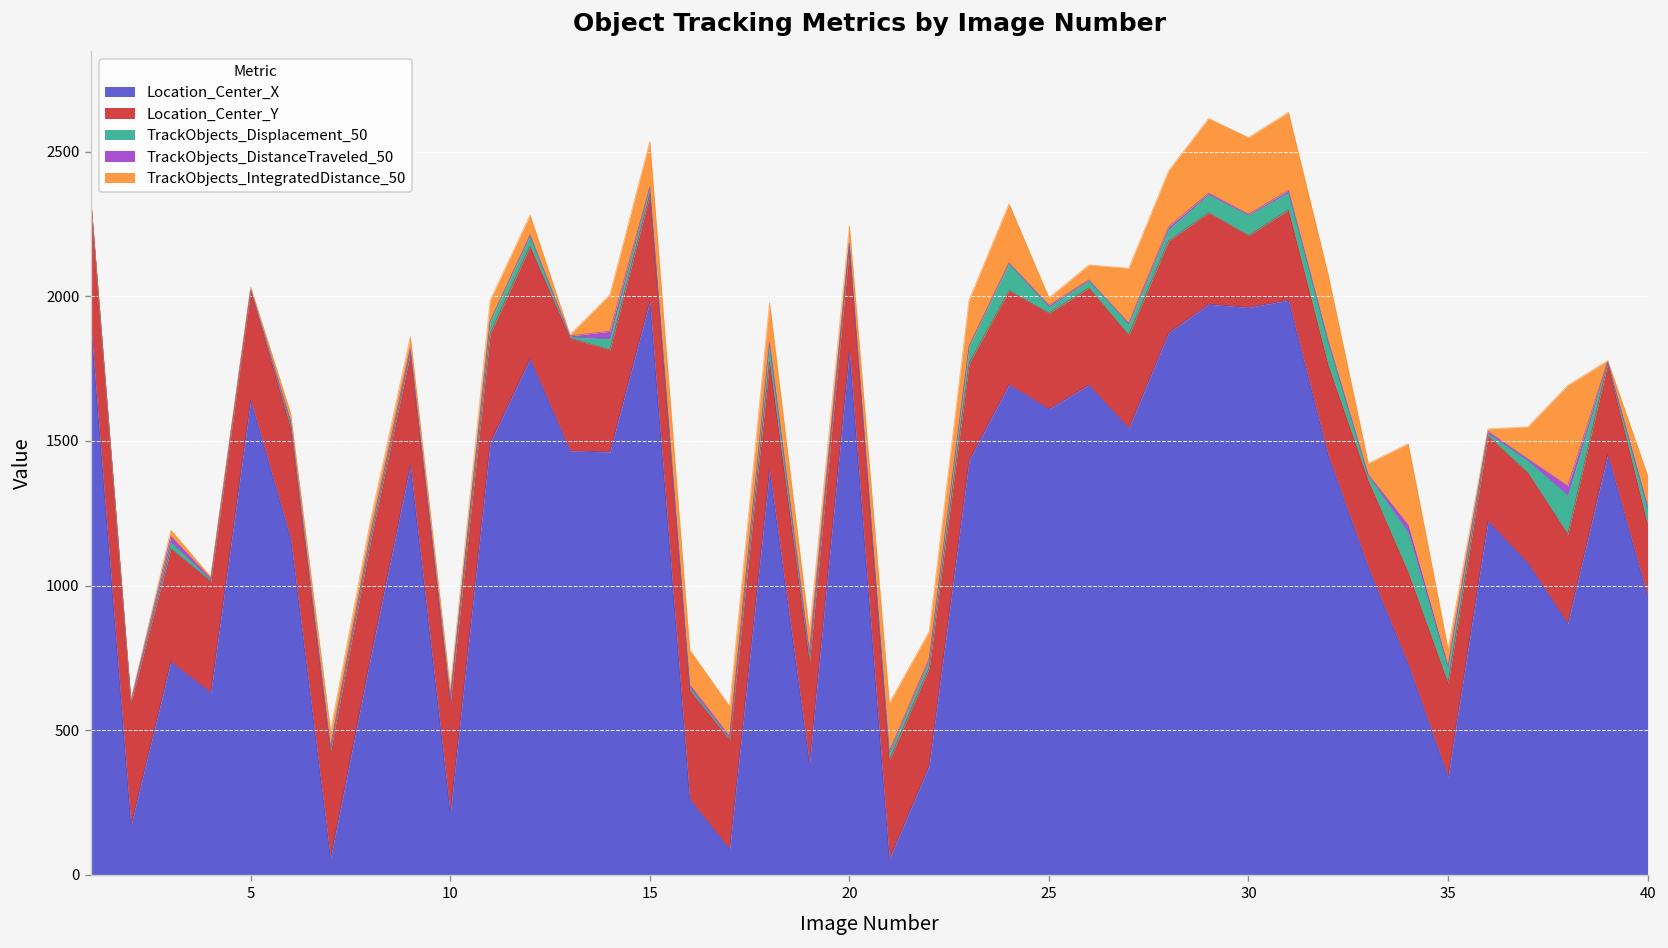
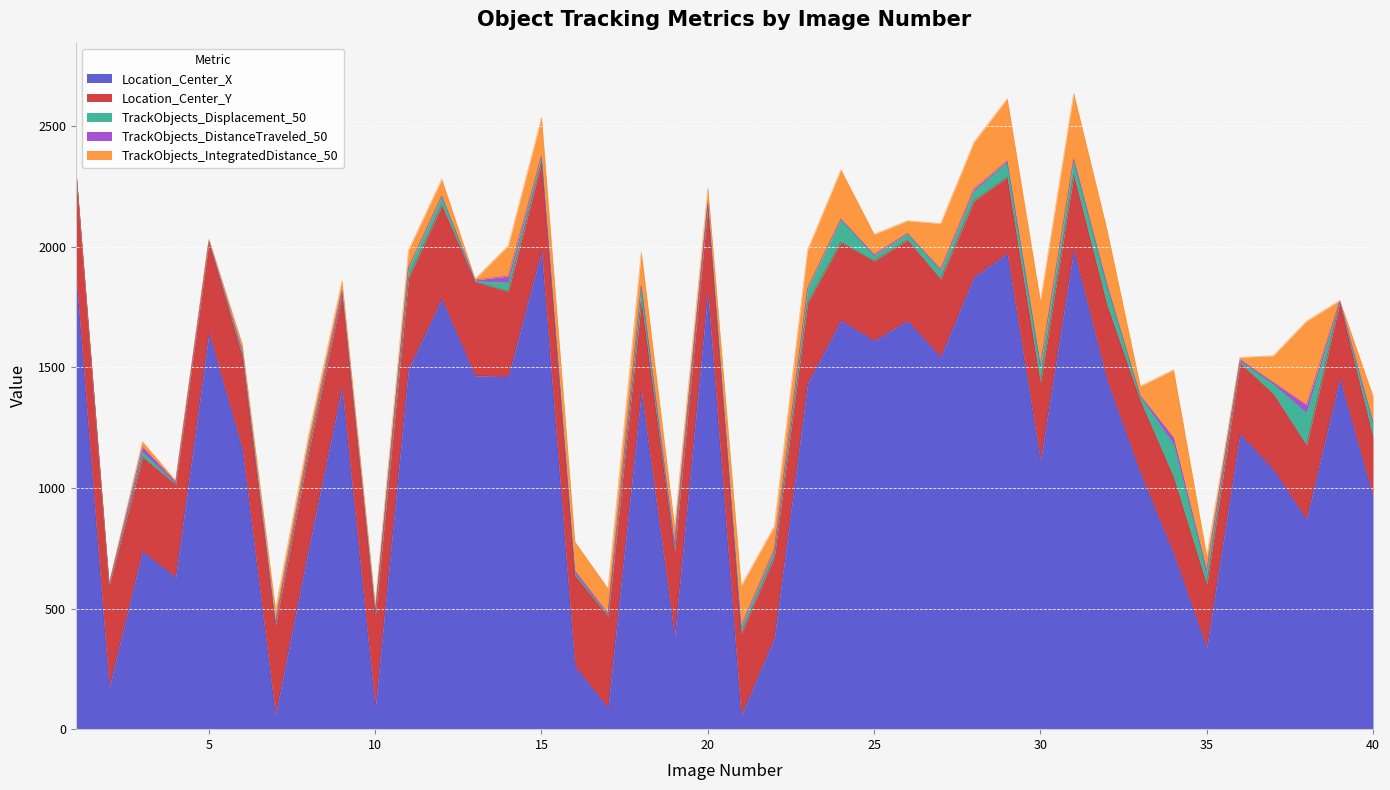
Location_Center_X, 10: 210 -> 80
TrackObjects_IntegratedDistance_50, 25: 30 -> 80
Location_Center_X, 30: 1960 -> 1110
Location_Center_Y, 30: 250 -> 320
Location_Center_Y, 35: 320 -> 260
